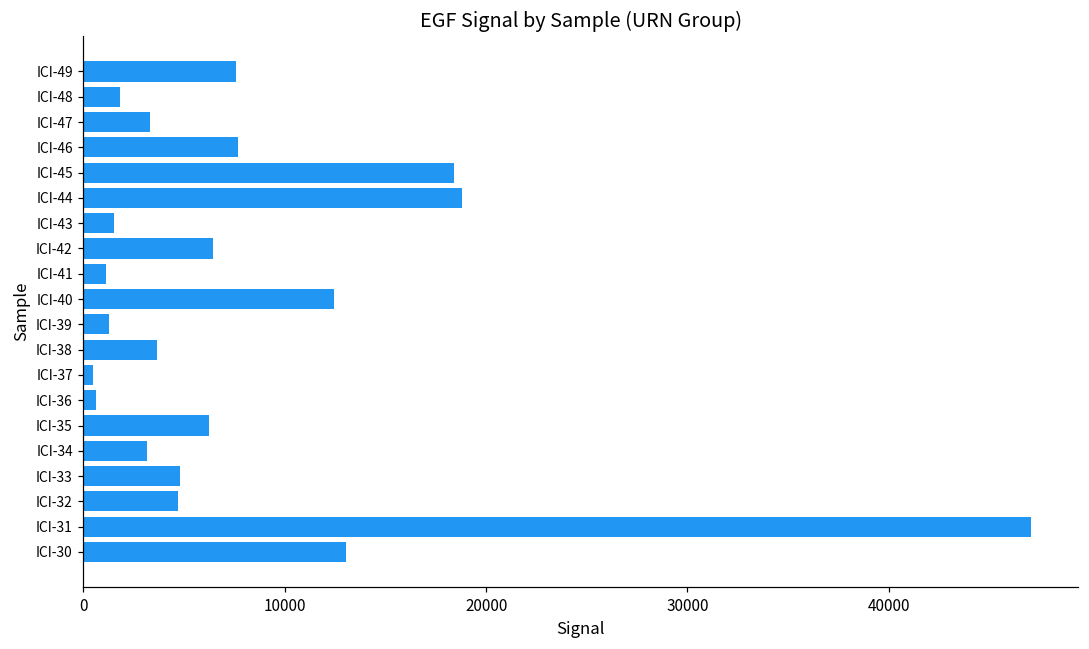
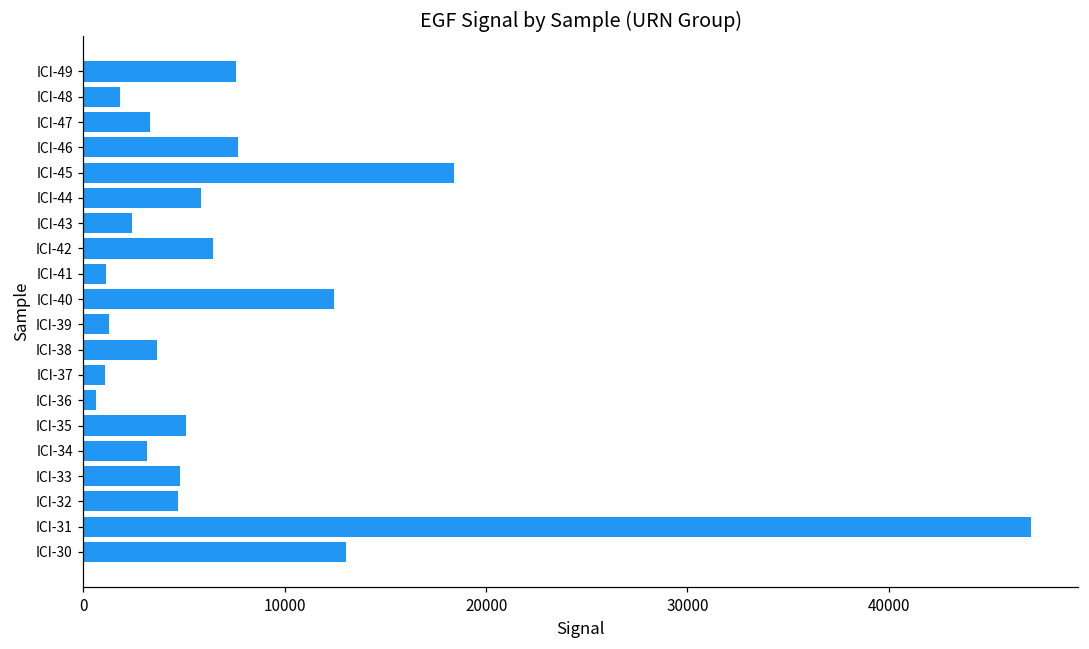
ICI-44: 18800 -> 5800
ICI-43: 1500 -> 2400
ICI-37: 500 -> 1100
ICI-35: 6200 -> 5100
